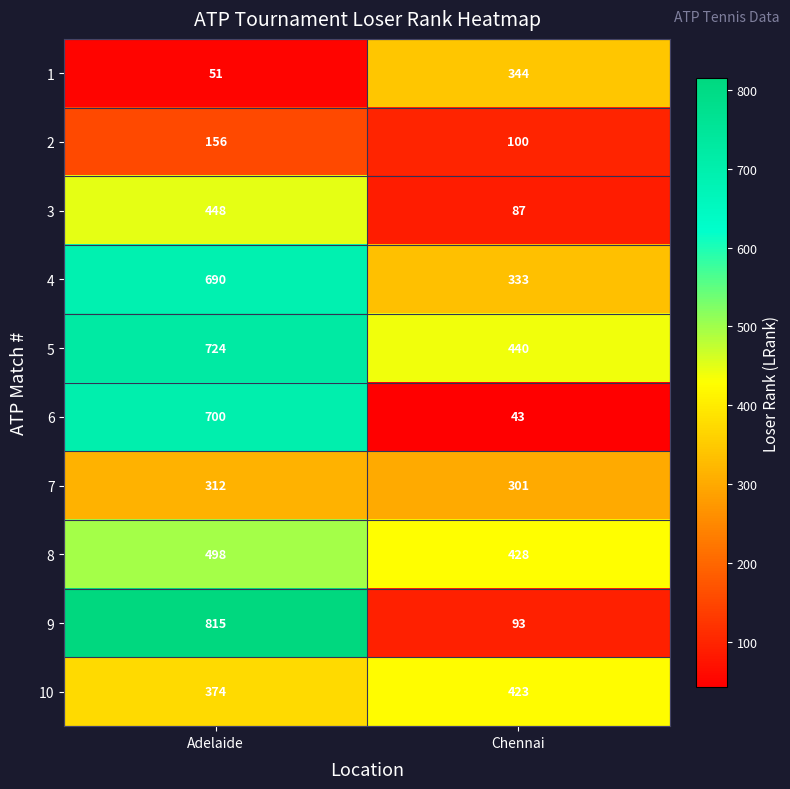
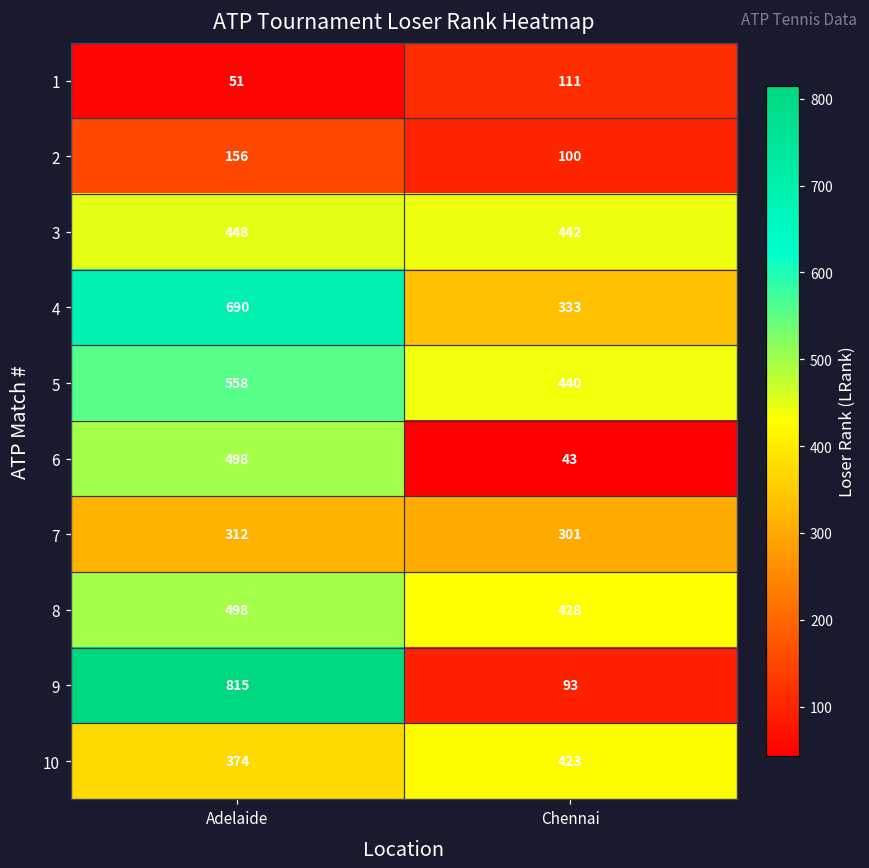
1, Chennai: 344 -> 111
3, Chennai: 87 -> 442
5, Adelaide: 724 -> 558
6, Adelaide: 700 -> 498
